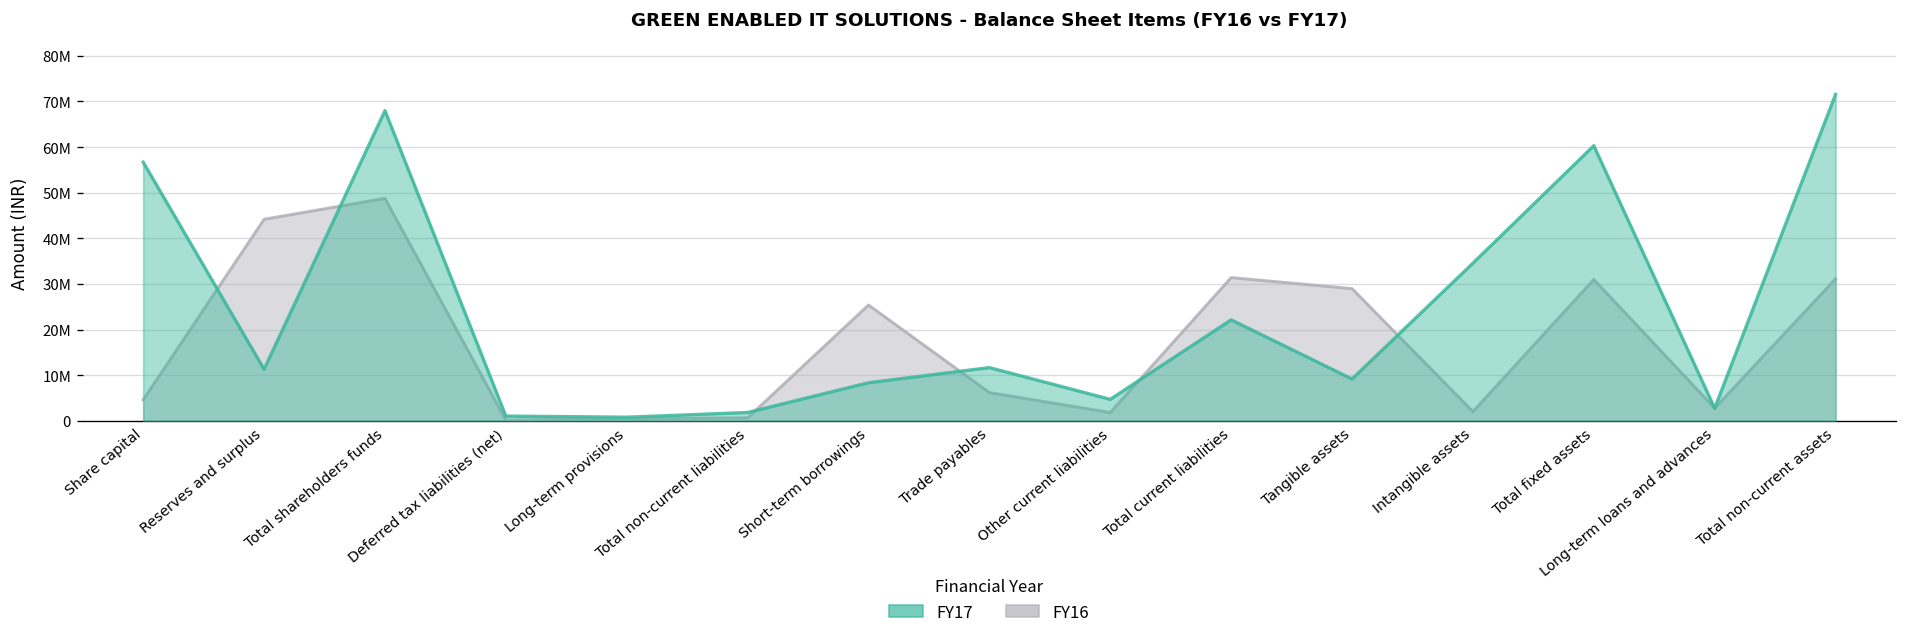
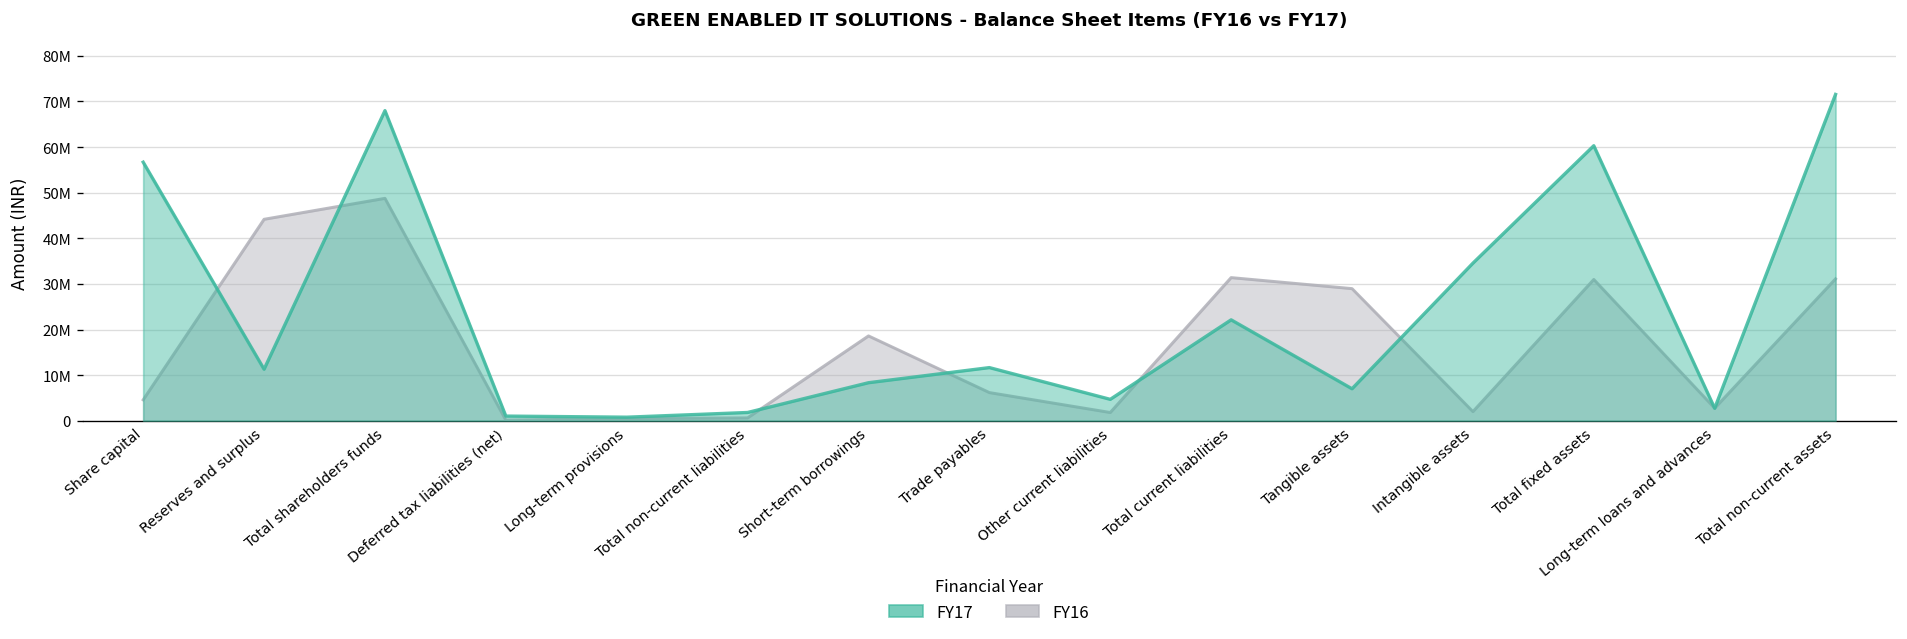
FY16, Short-term borrowings: 25000000 -> 19000000
FY17, Tangible assets: 9000000 -> 7000000
